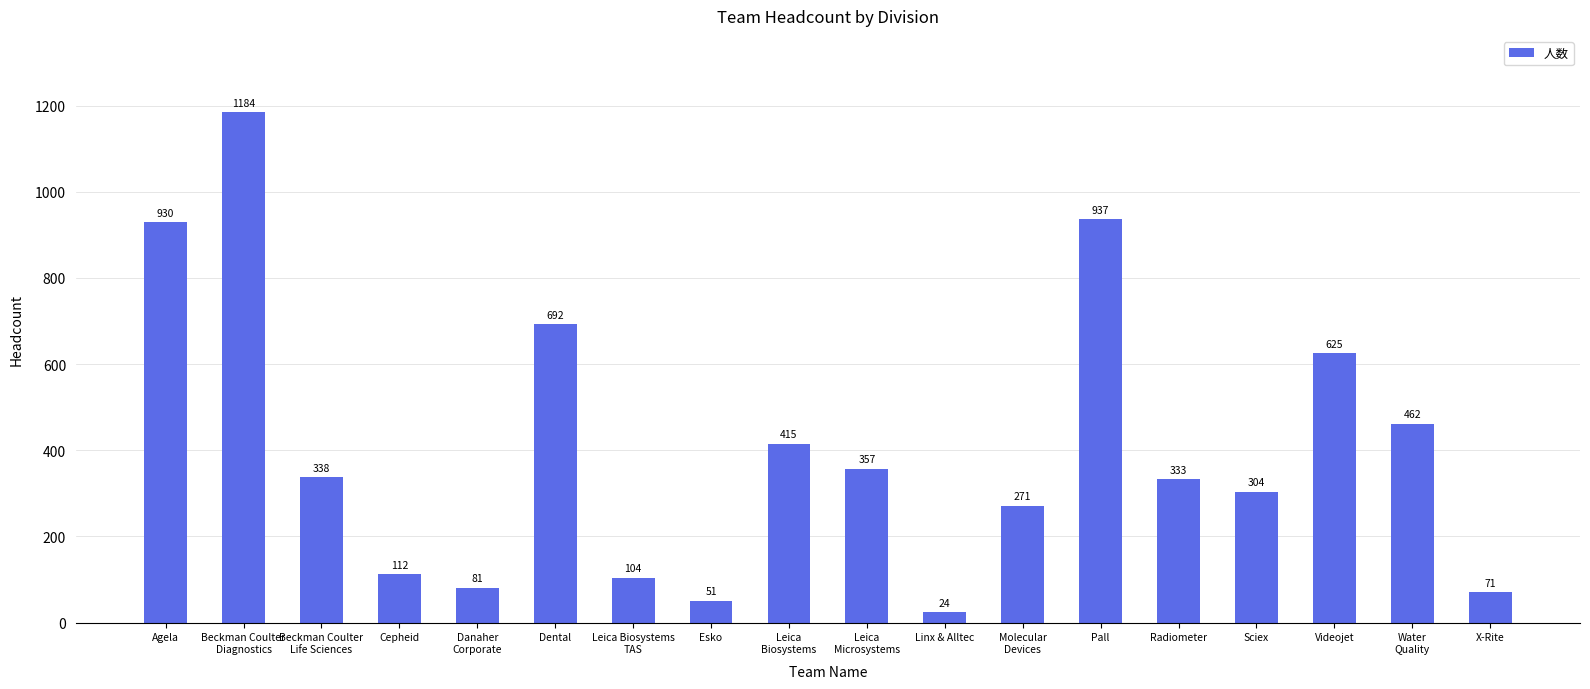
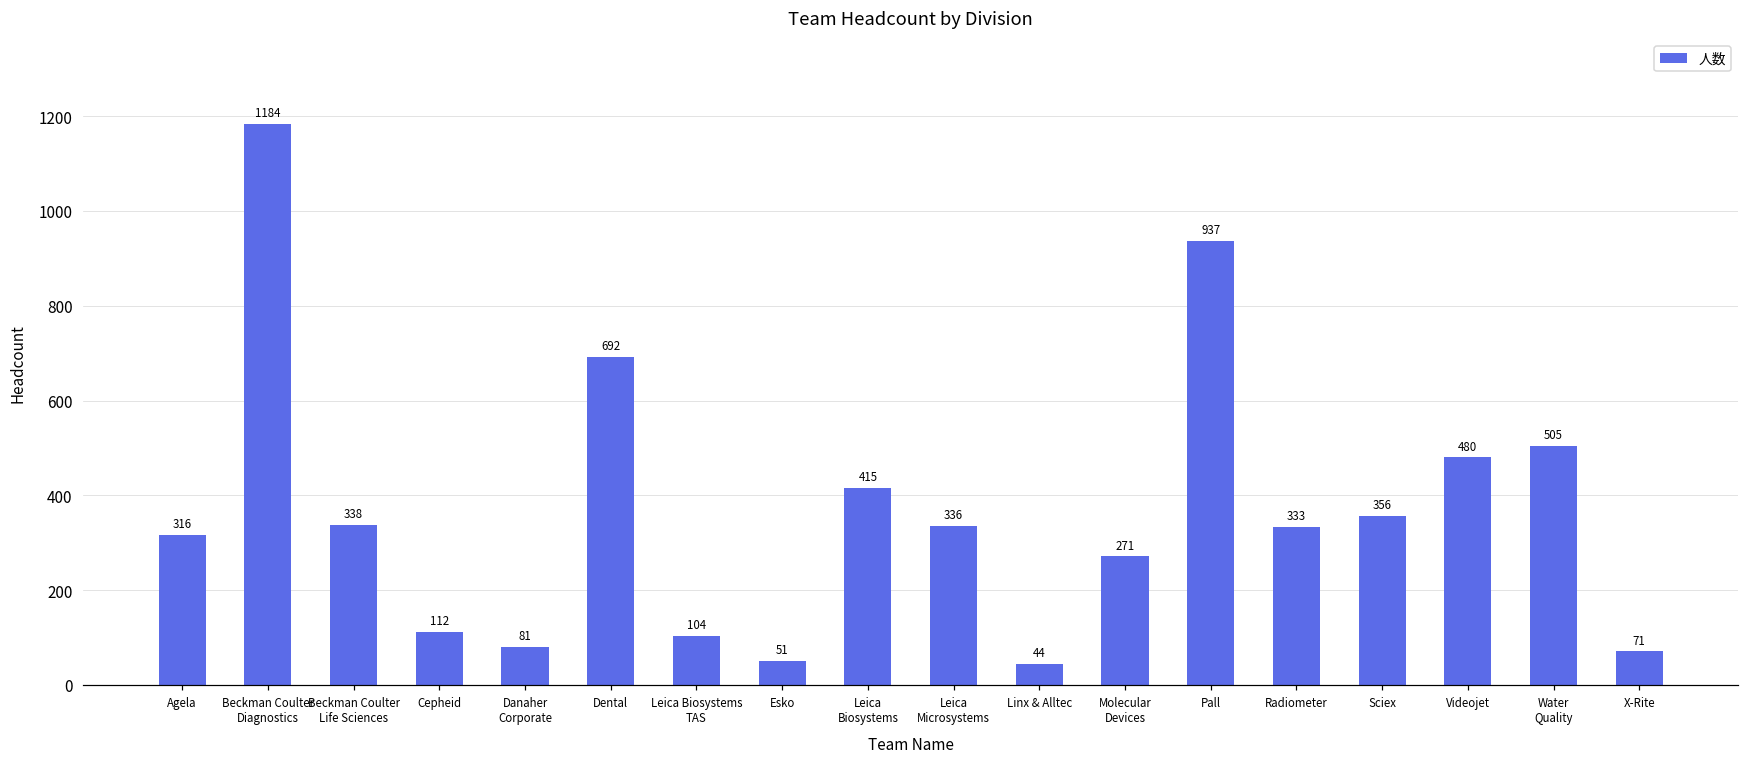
Agela: 930 -> 316
Leica Microsystems: 357 -> 336
Linx & Alltec: 24 -> 44
Sciex: 304 -> 356
Videojet: 625 -> 480
Water Quality: 462 -> 505
